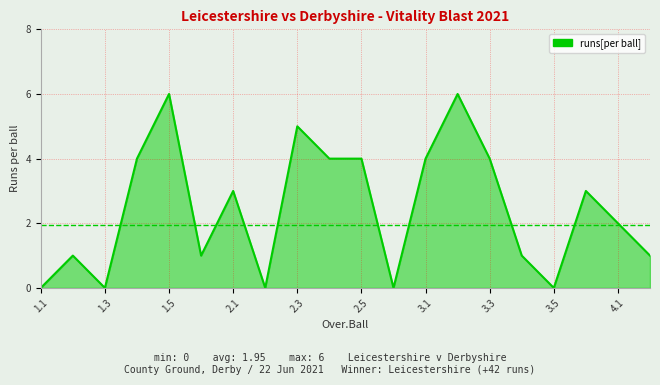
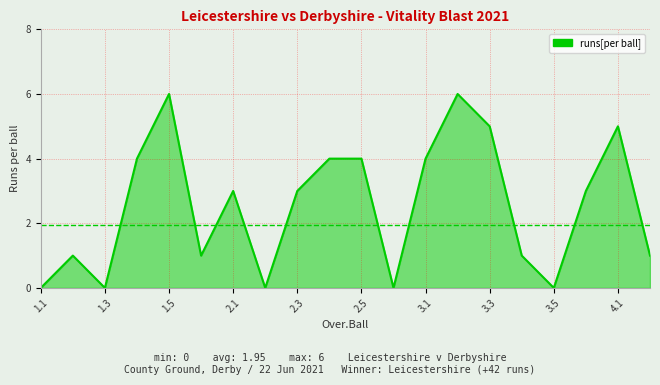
2.3: 5 -> 3
3.3: 4 -> 5
4.1: 2 -> 5
